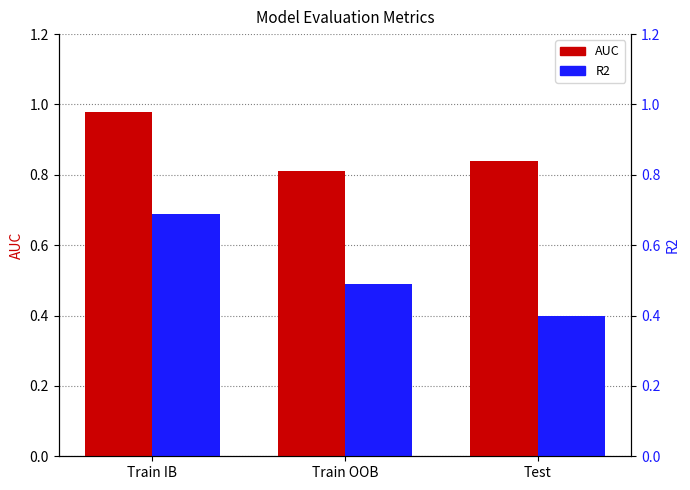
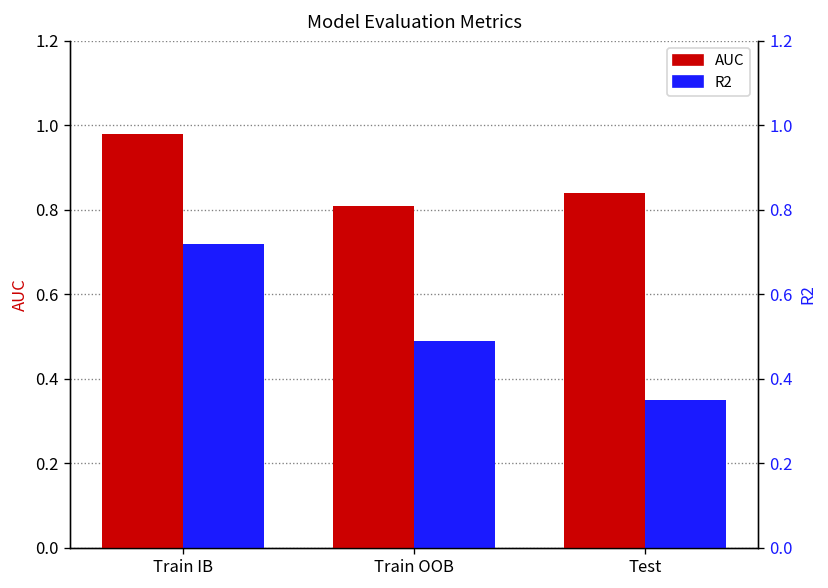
R2, Train IB: 0.69 -> 0.72
R2, Test: 0.40 -> 0.35
